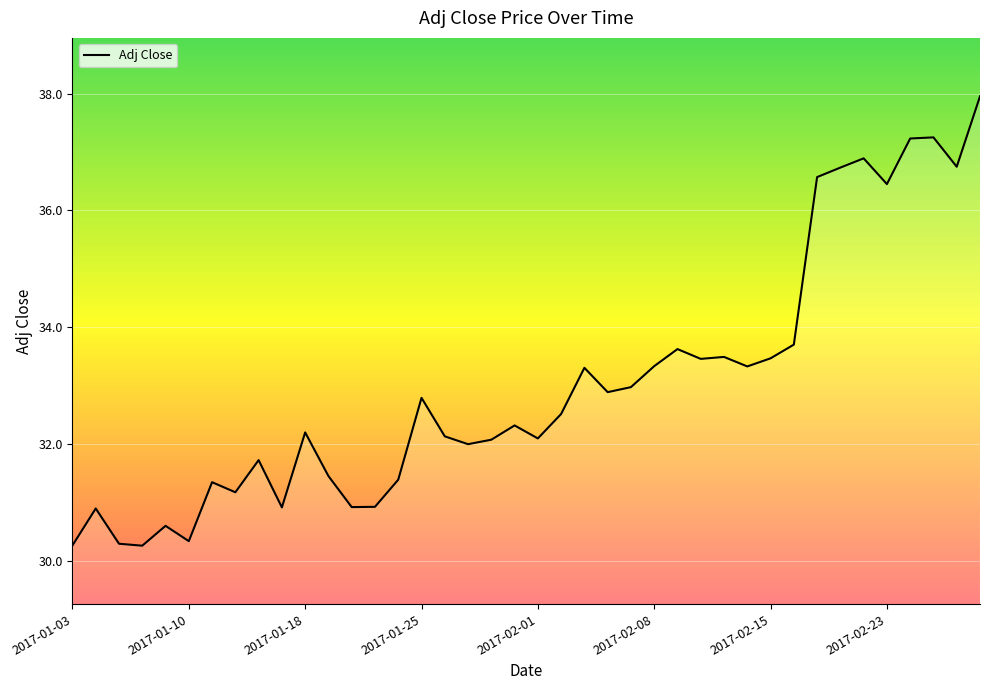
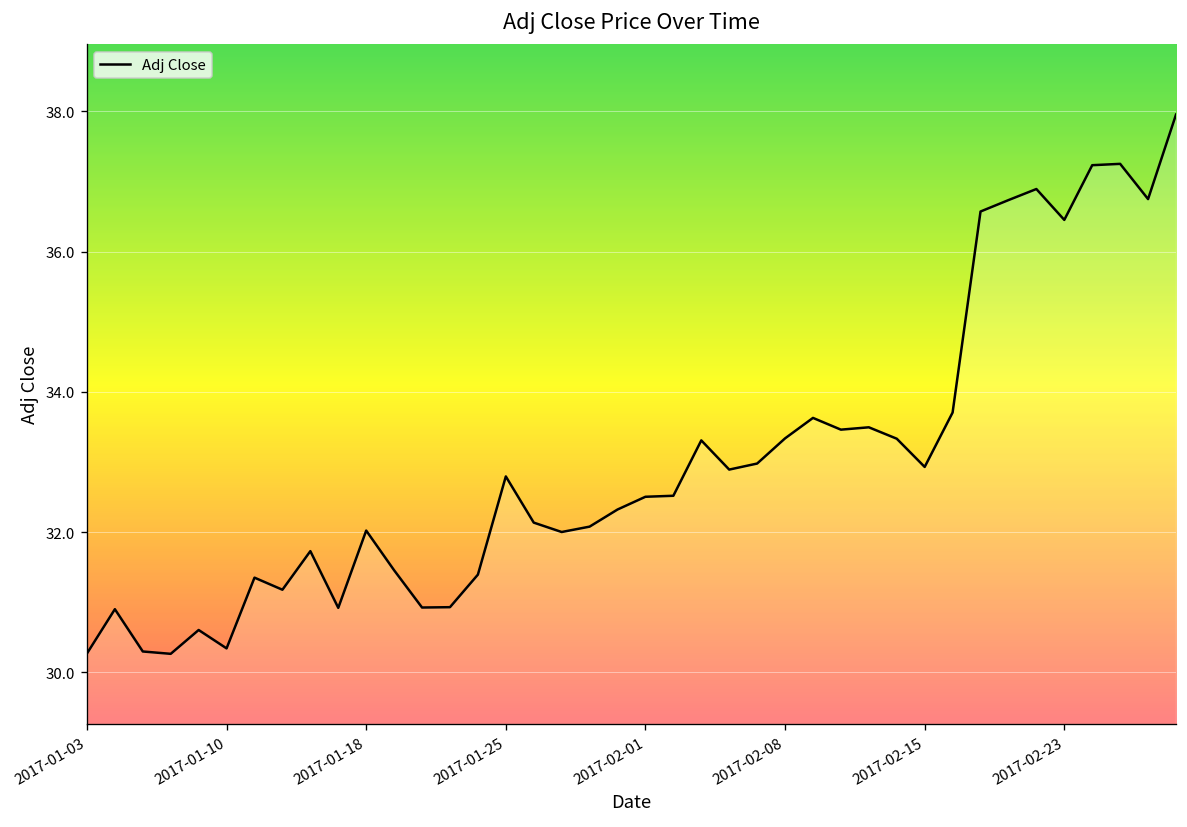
2017-01-18: 32.2 -> 32.0
2017-02-01: 32.1 -> 32.5
2017-02-15: 33.5 -> 32.9
